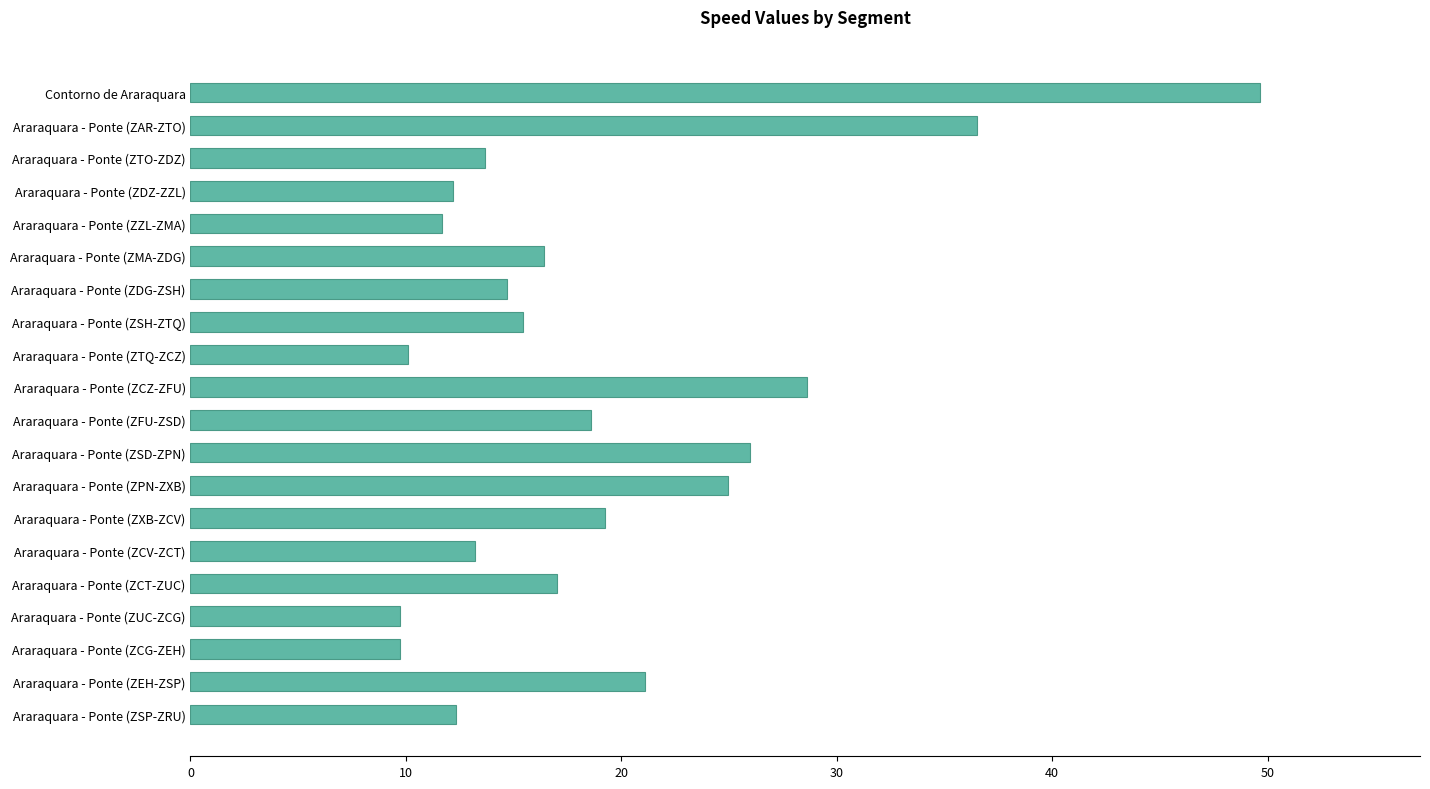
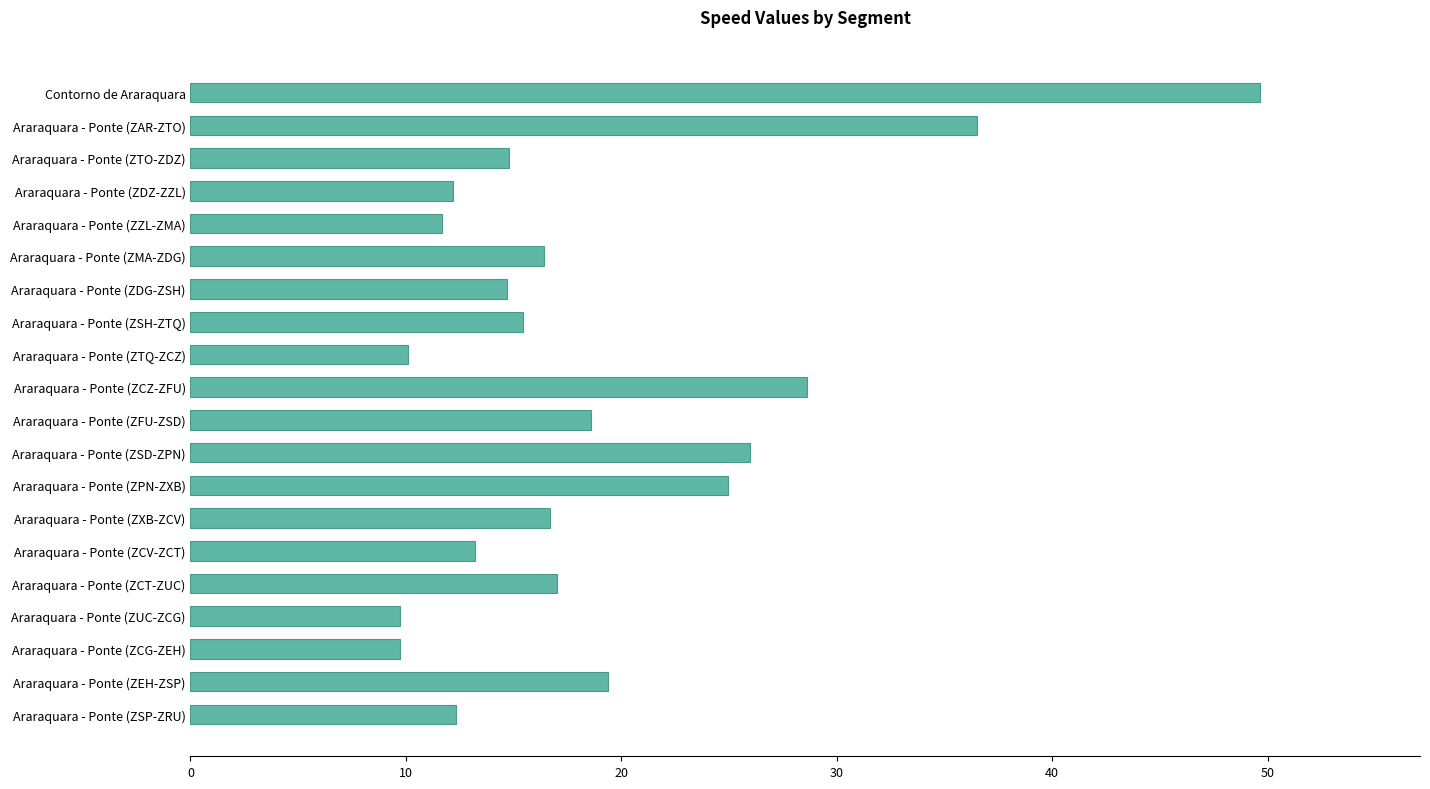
Araraquara - Ponte (ZTO-ZDZ): 13.7 -> 14.8
Araraquara - Ponte (ZXB-ZCV): 19.3 -> 16.7
Araraquara - Ponte (ZEH-ZSP): 21.1 -> 19.4
